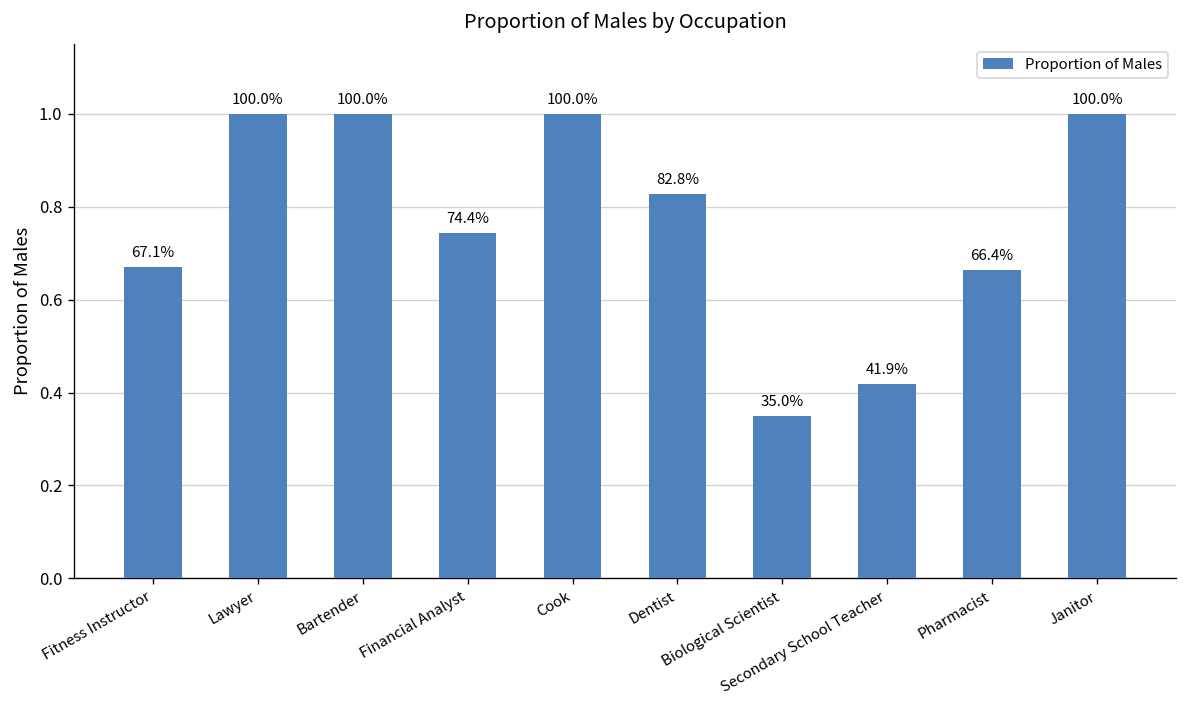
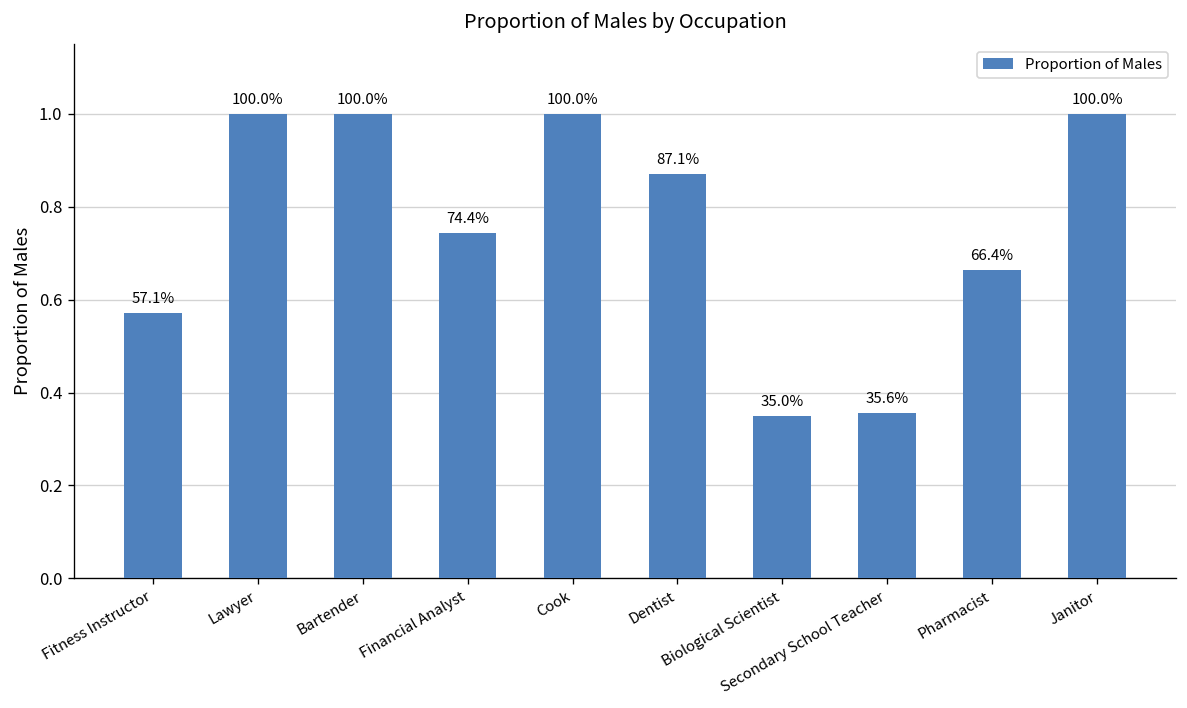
Fitness Instructor: 67.1% -> 57.1%
Dentist: 82.8% -> 87.1%
Secondary School Teacher: 41.9% -> 35.6%
